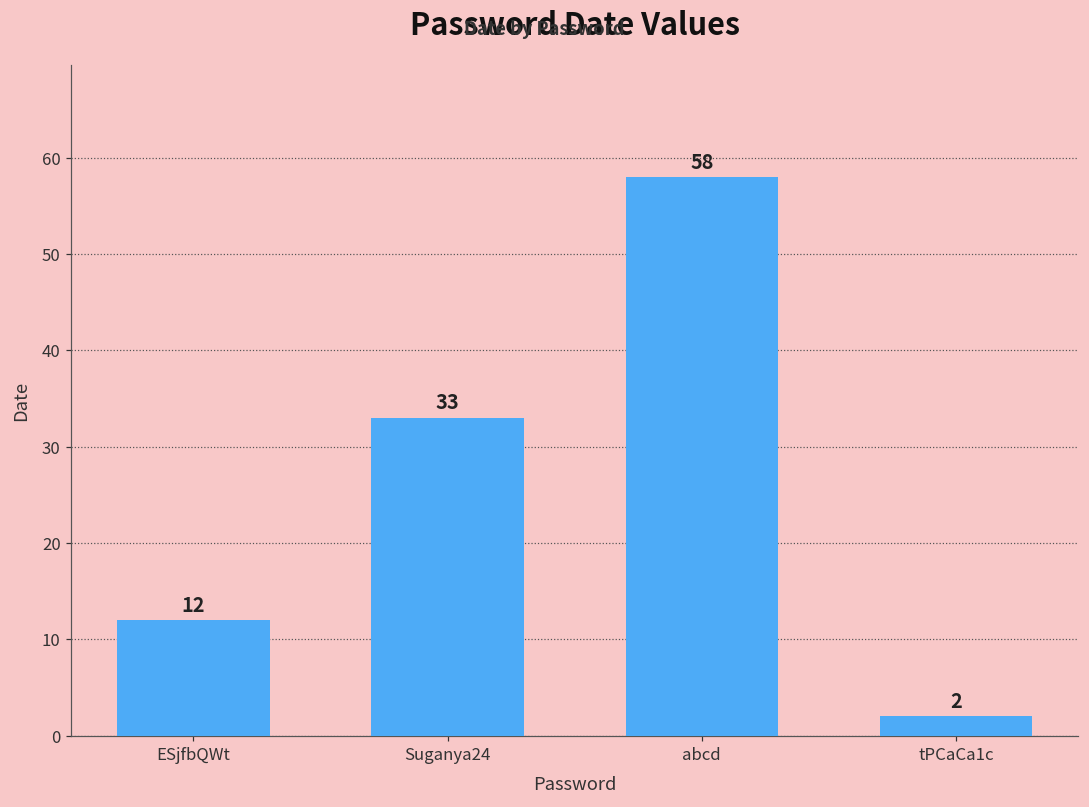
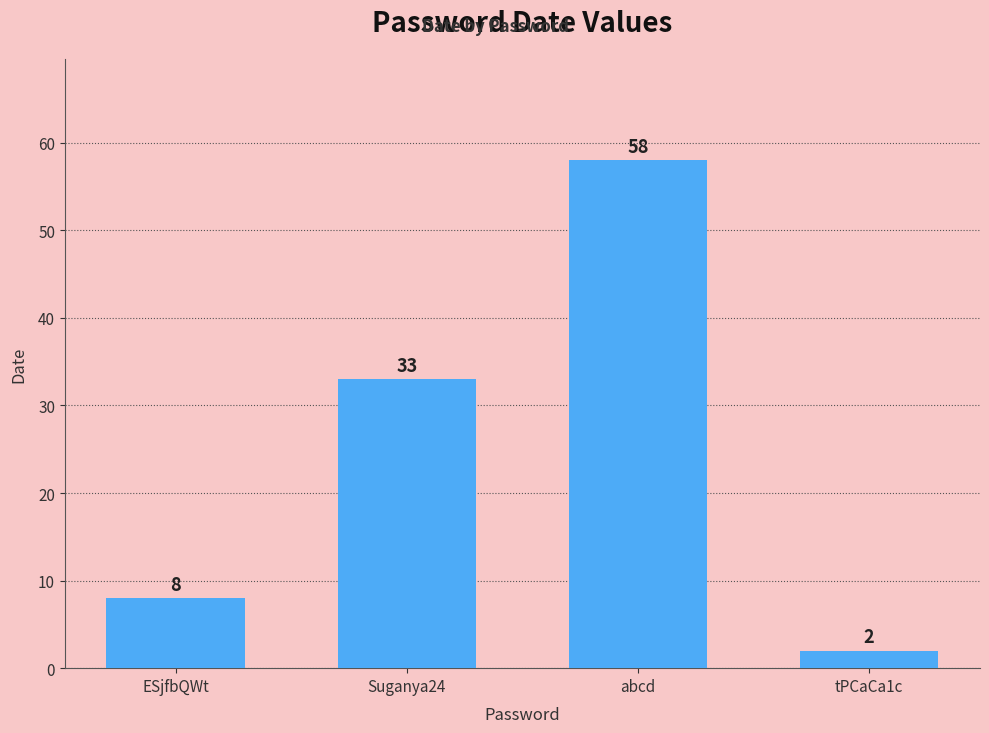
ESjfbQWt: 12 -> 8
